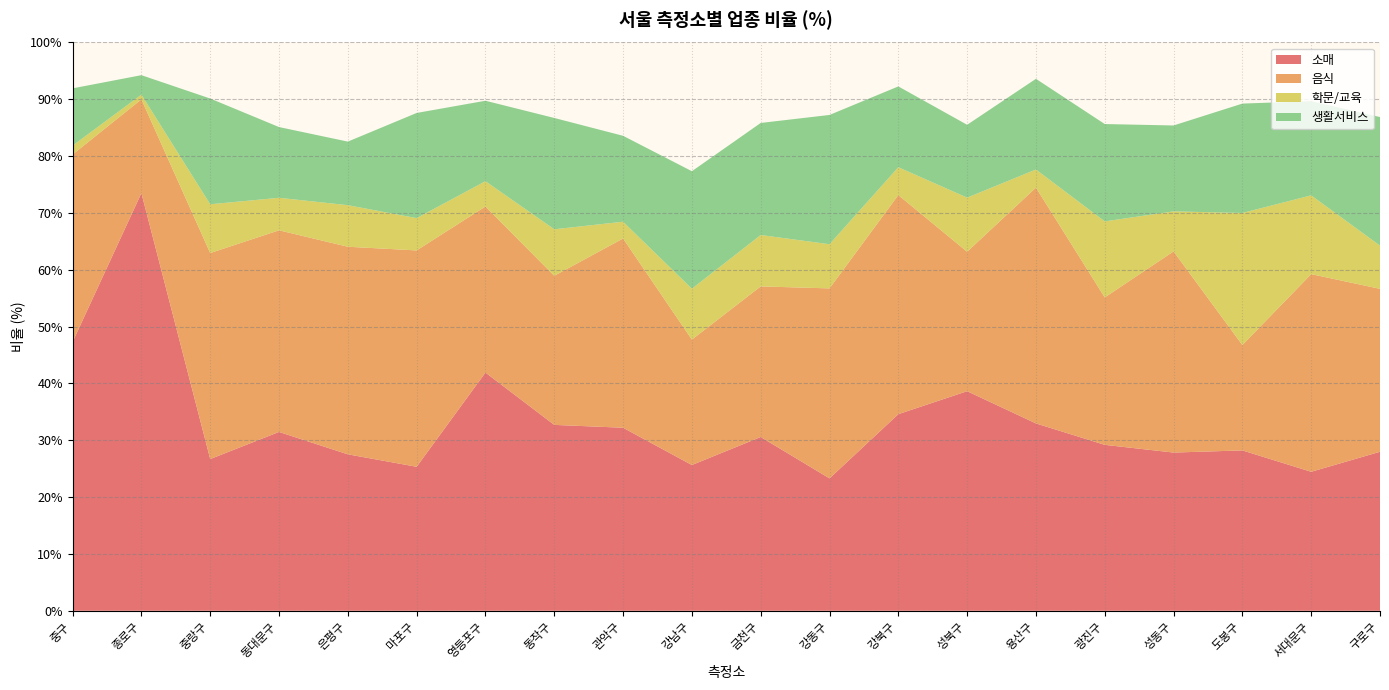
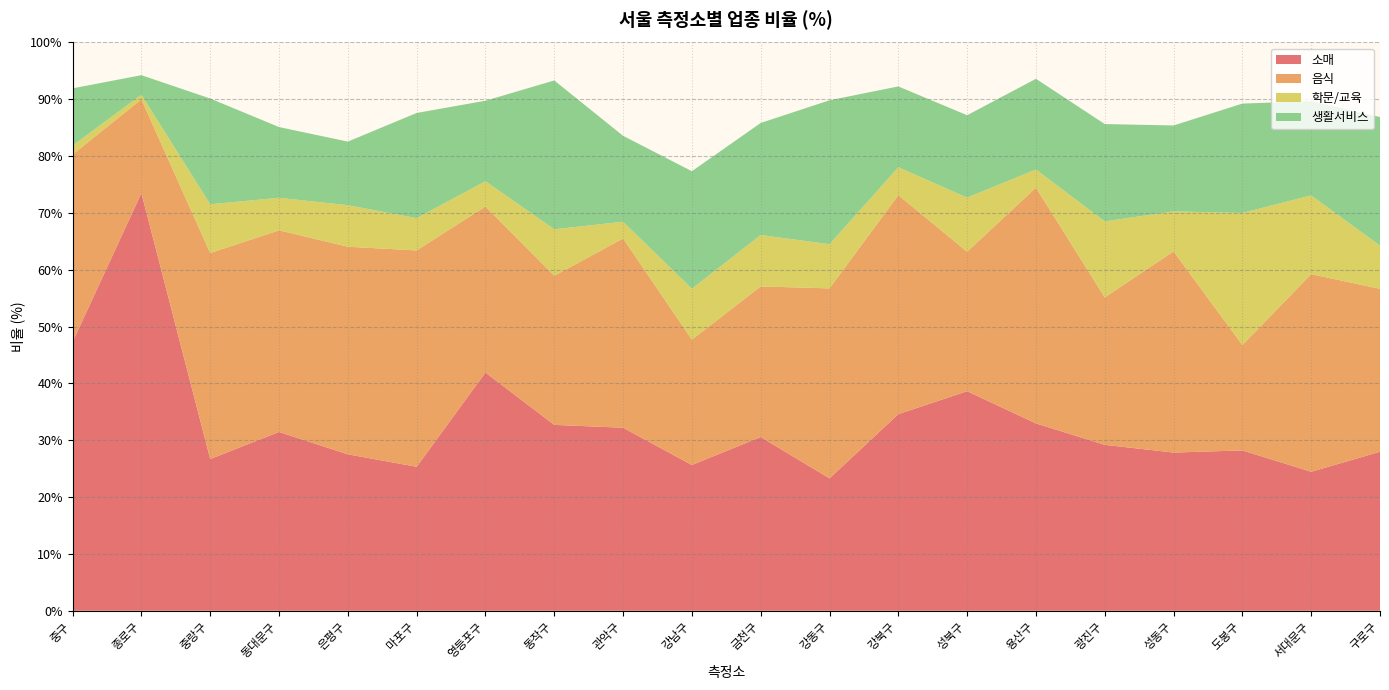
생활서비스, 동작구: 20% -> 26%
생활서비스, 강동구: 23% -> 25%
생활서비스, 성북구: 13% -> 15%
